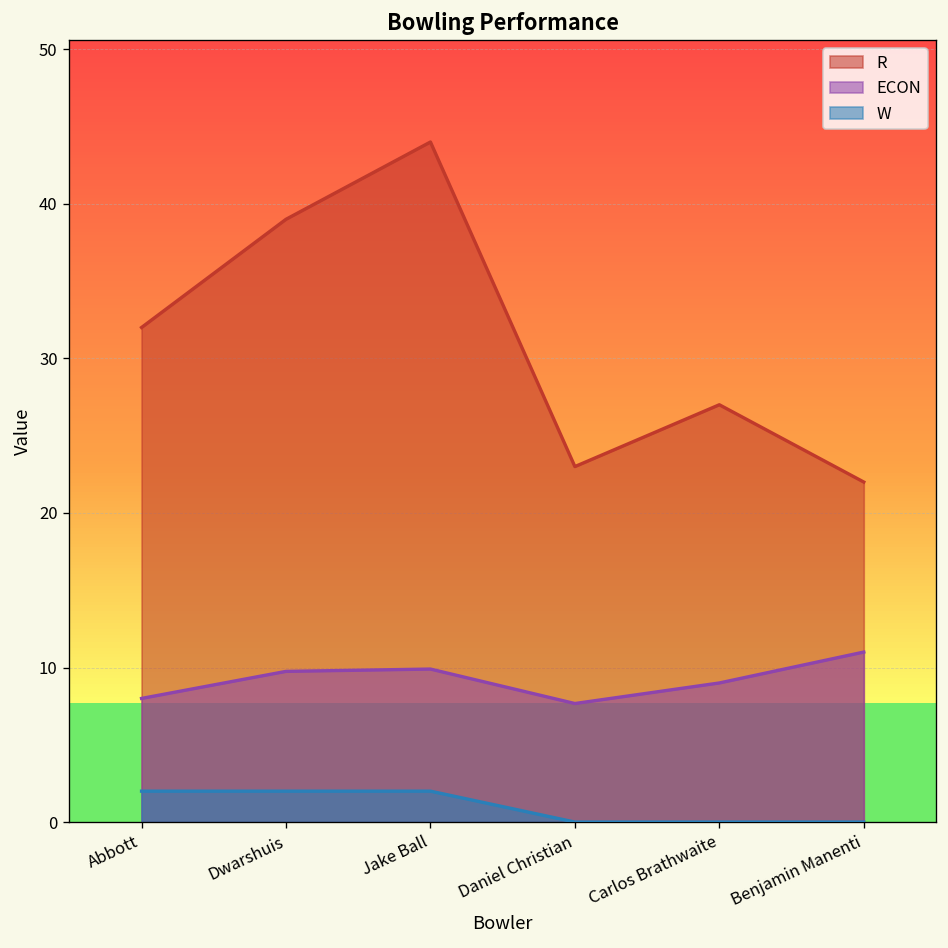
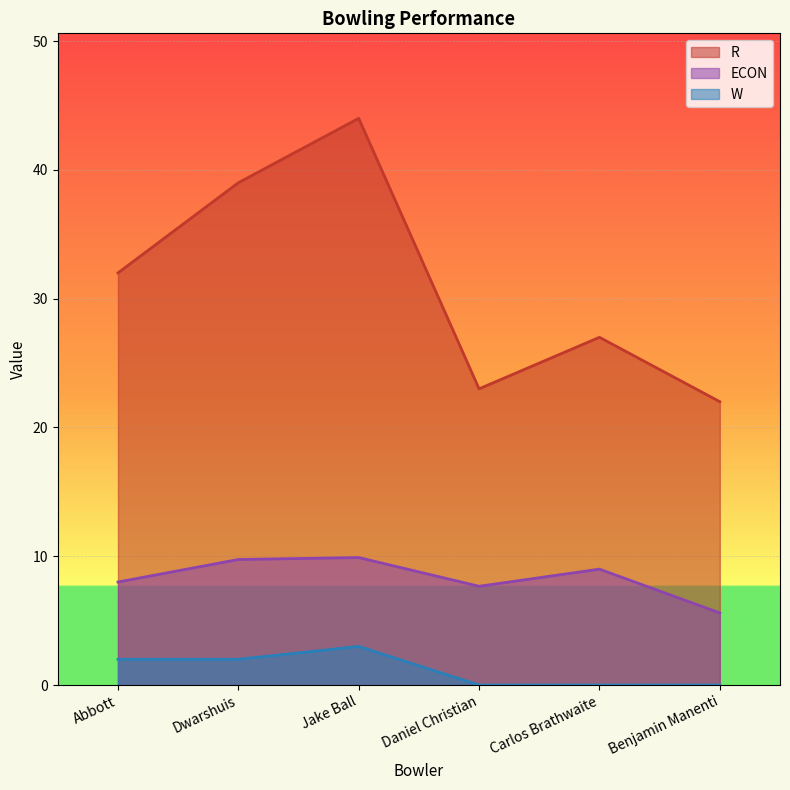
W, Jake Ball: 2 -> 3
ECON, Benjamin Manenti: 11.0 -> 5.6
